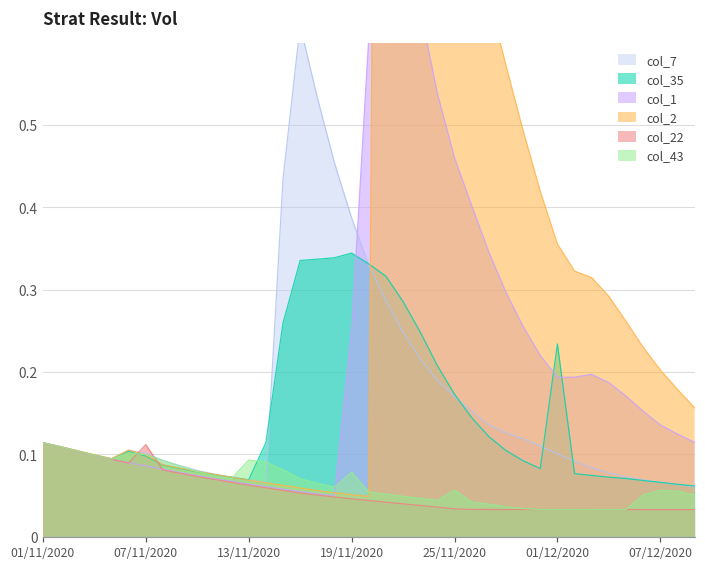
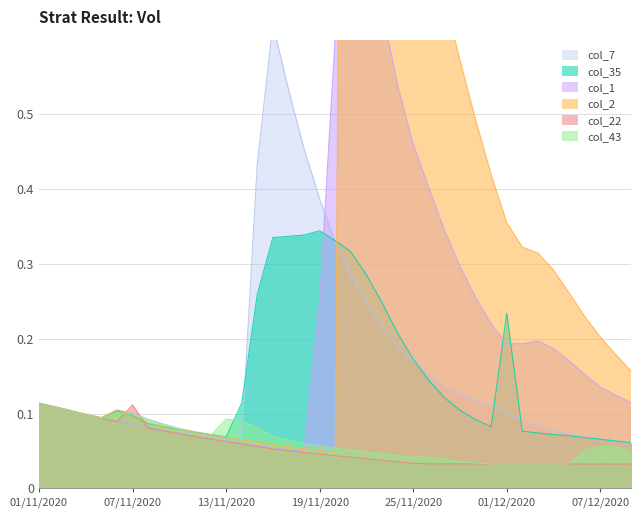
col_43, 19/11/2020: 0.08 -> 0.06
col_43, 25/11/2020: 0.06 -> 0.04
